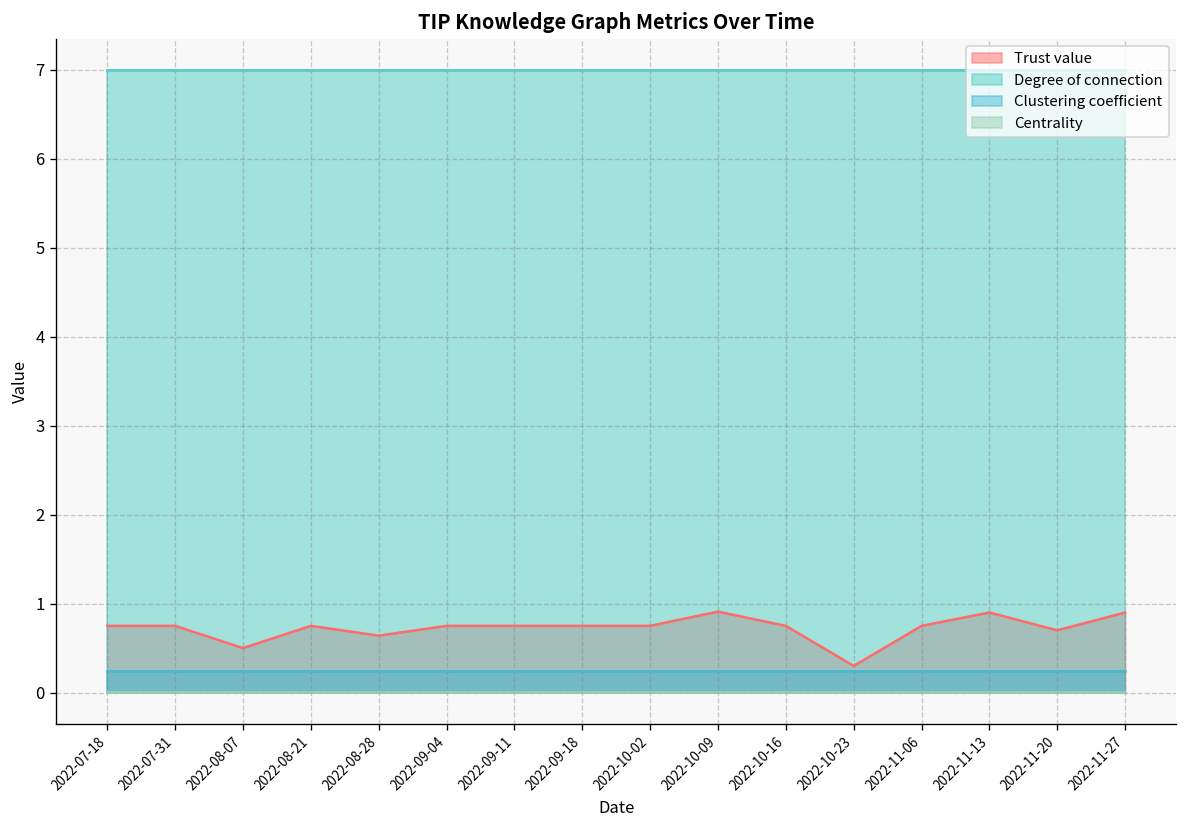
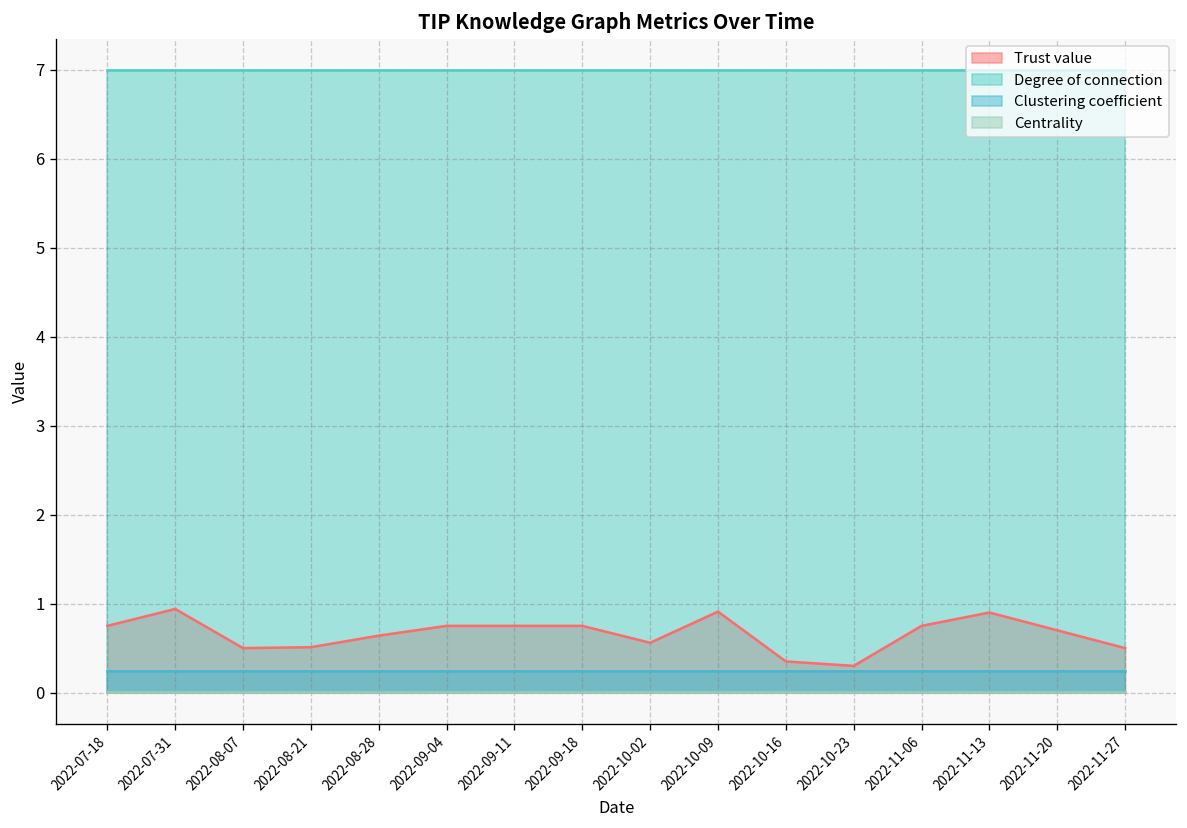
Trust value, 2022-07-31: 0.8 -> 0.9
Trust value, 2022-08-21: 0.8 -> 0.5
Trust value, 2022-10-02: 0.8 -> 0.6
Trust value, 2022-10-16: 0.8 -> 0.4
Trust value, 2022-11-27: 0.9 -> 0.5
